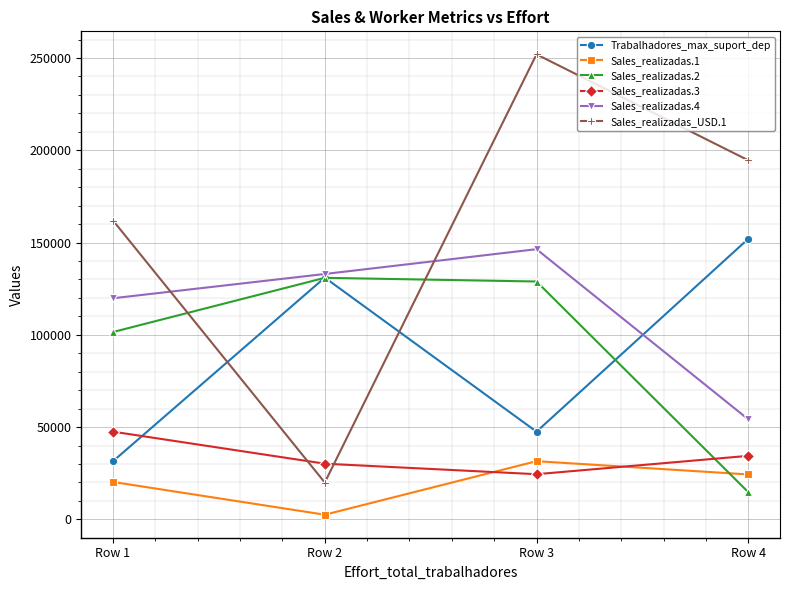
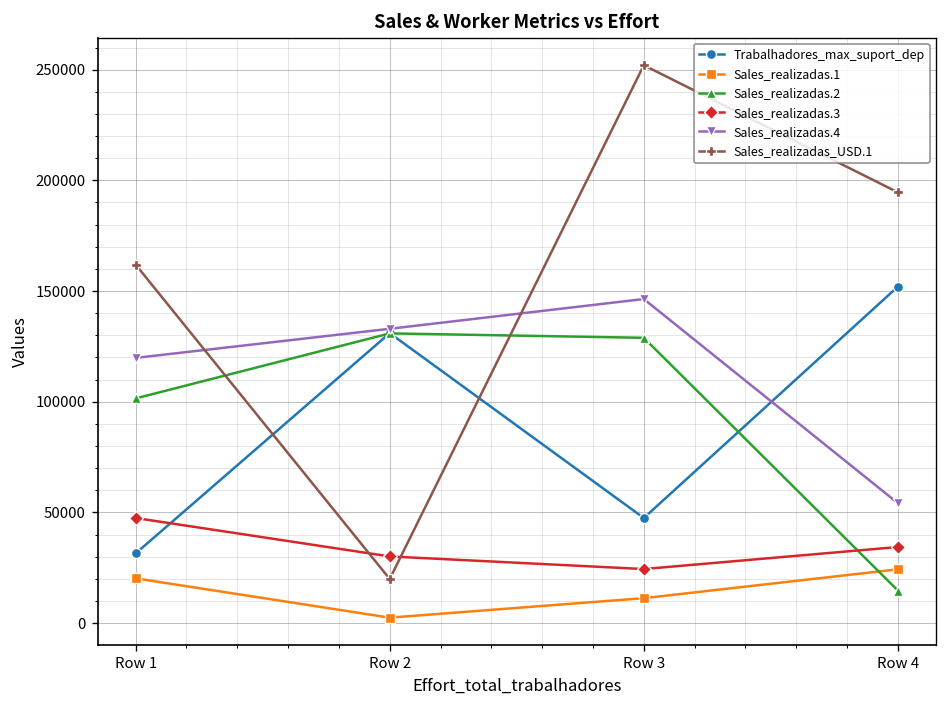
Sales_realizadas.1, Row 3: 32000 -> 11000
